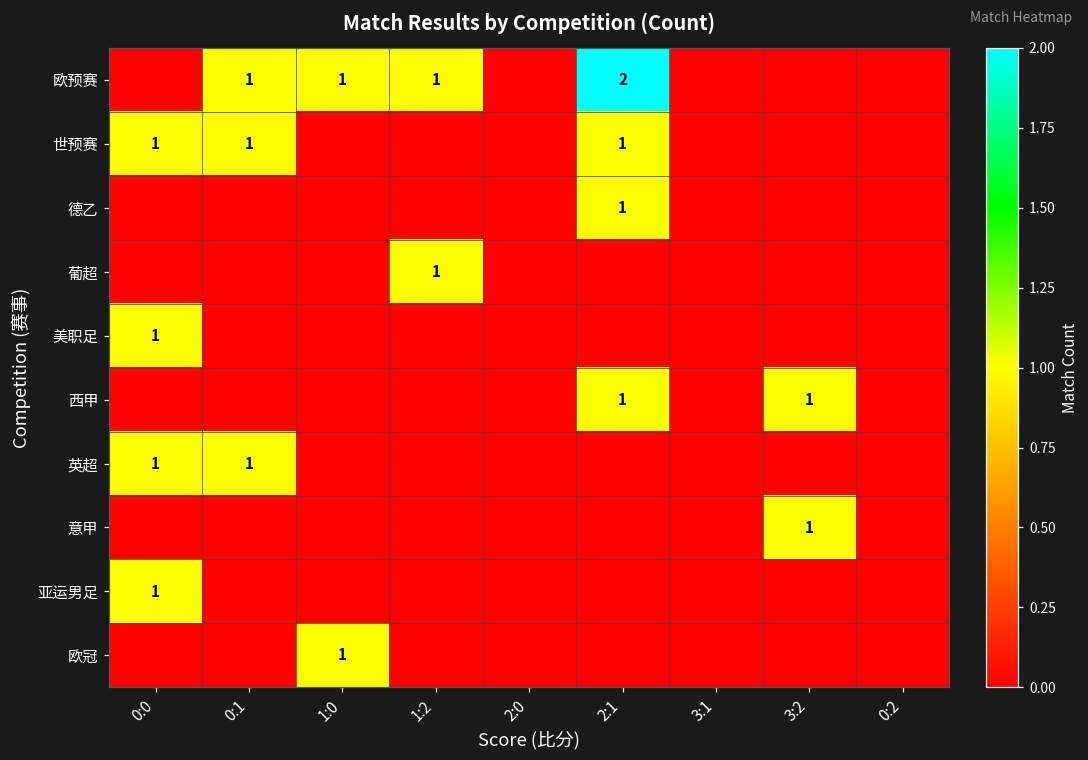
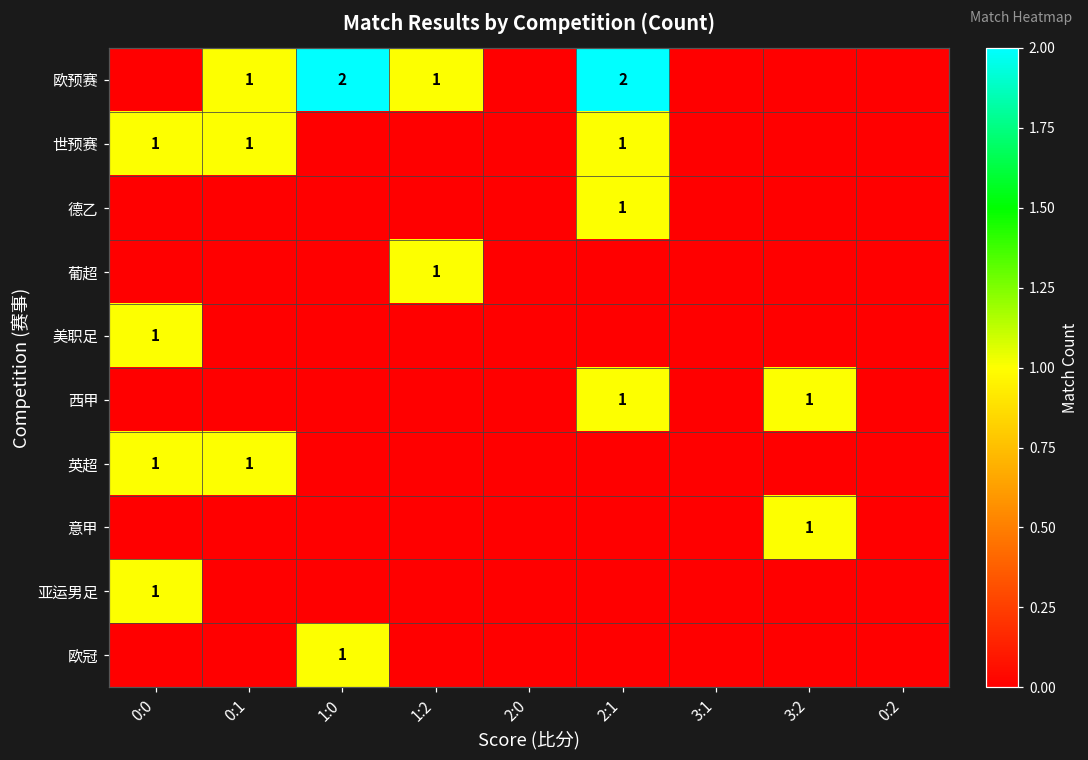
欧预赛, 1:0: 1 -> 2
